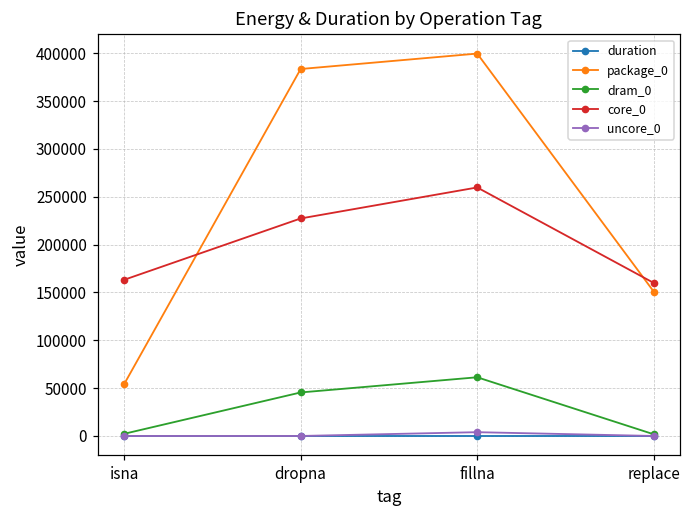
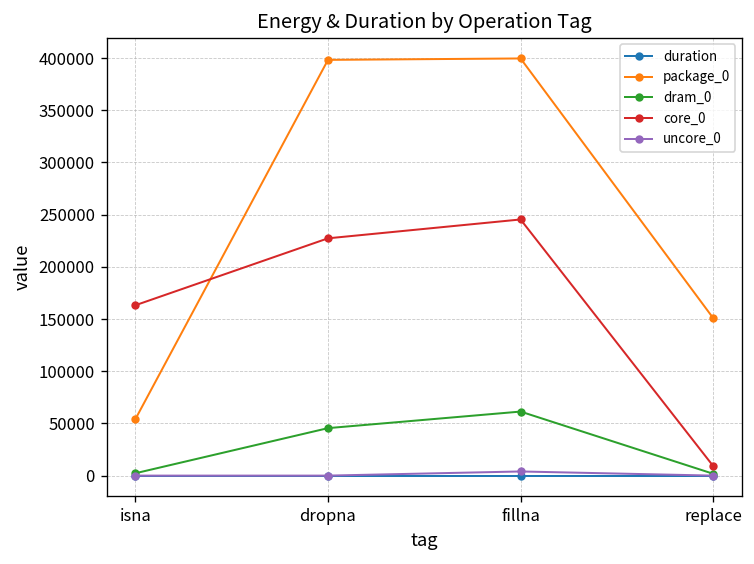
package_0, dropna: 380000 -> 400000
core_0, fillna: 260000 -> 250000
core_0, replace: 160000 -> 10000
